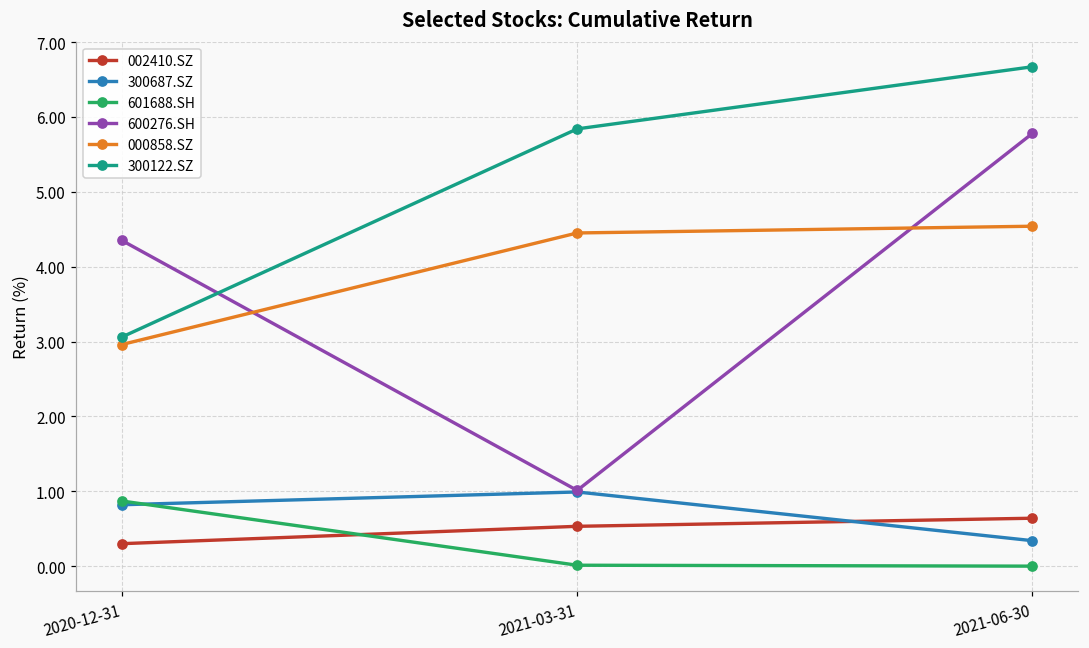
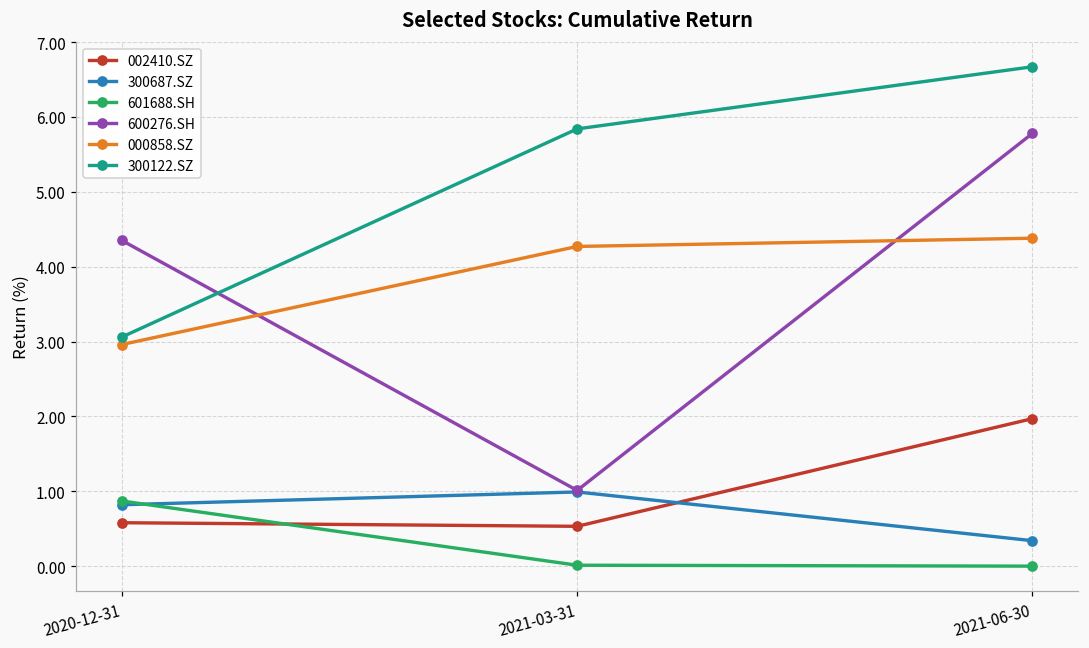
002410.SZ, 2020-12-31: 0.3 -> 0.6
000858.SZ, 2021-03-31: 4.5 -> 4.3
002410.SZ, 2021-06-30: 0.6 -> 2.0
000858.SZ, 2021-06-30: 4.5 -> 4.4
